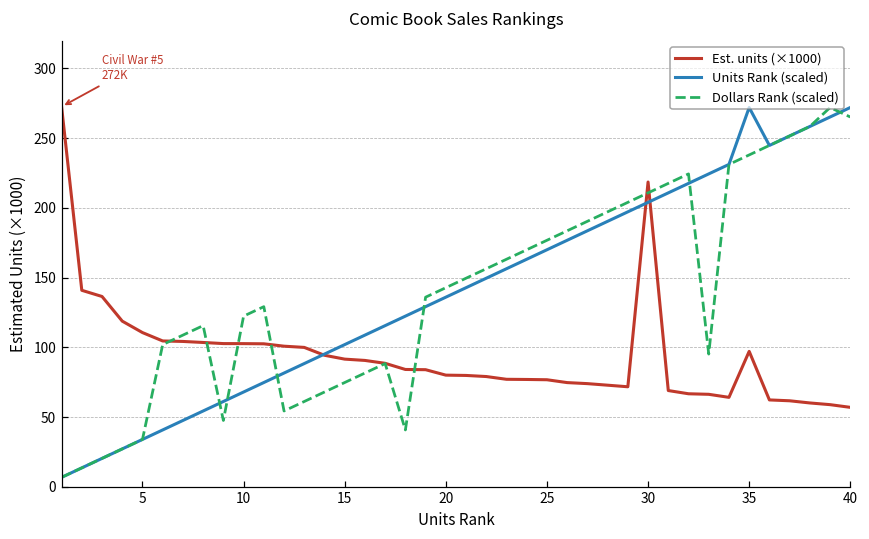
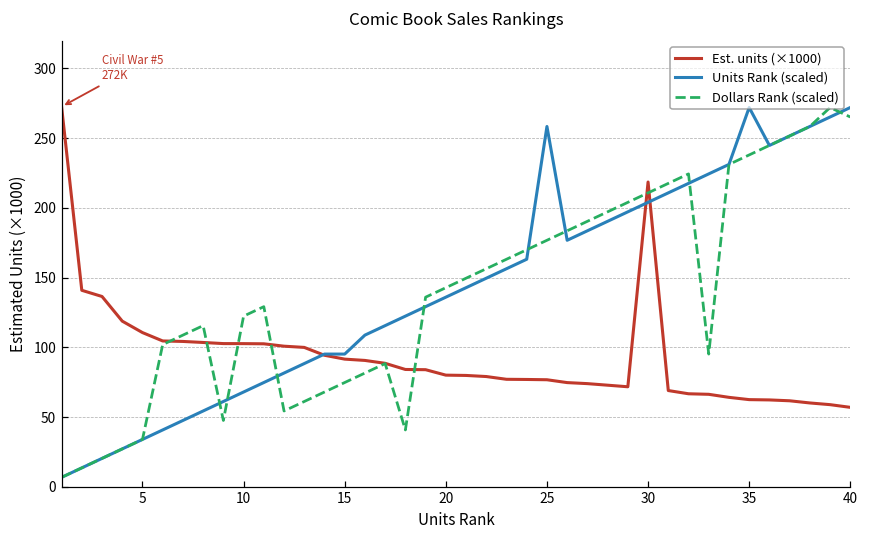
Units Rank (scaled), 15: 102 -> 95
Units Rank (scaled), 25: 170 -> 258
Est. units (×1000), 35: 97 -> 63
